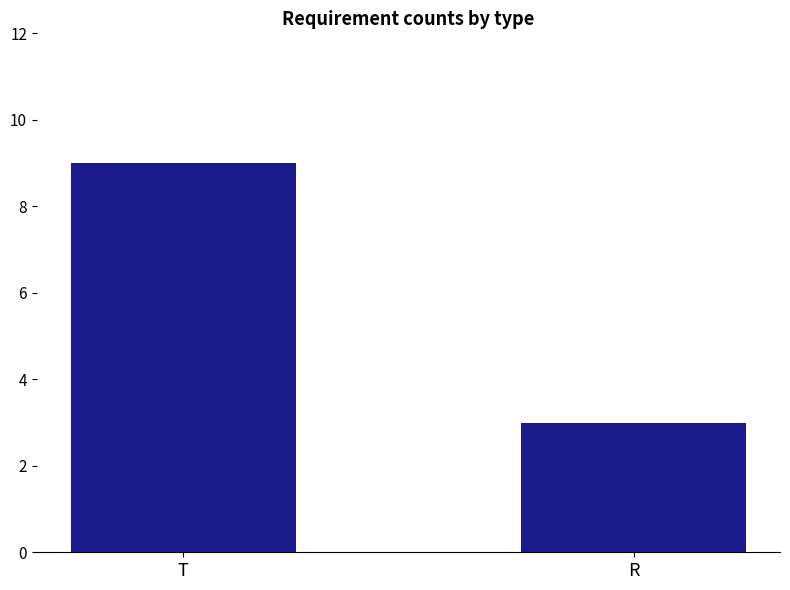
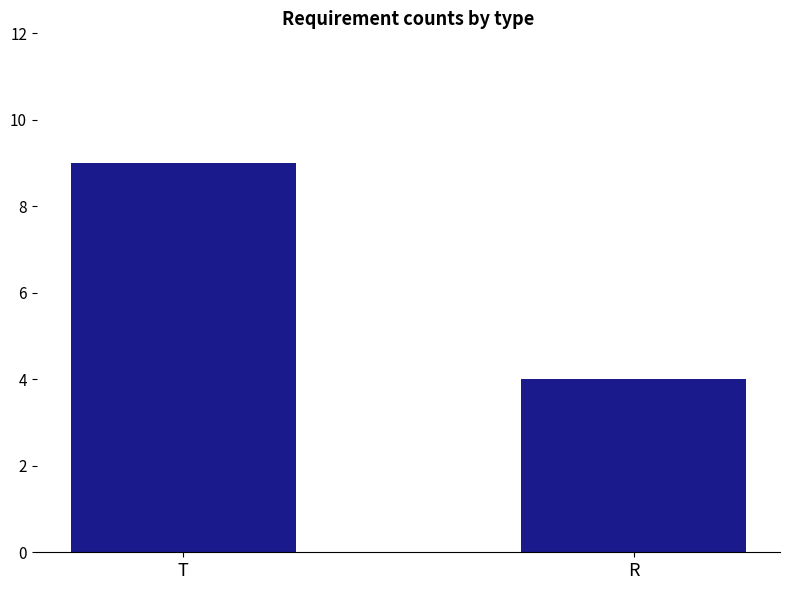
R: 3 -> 4
